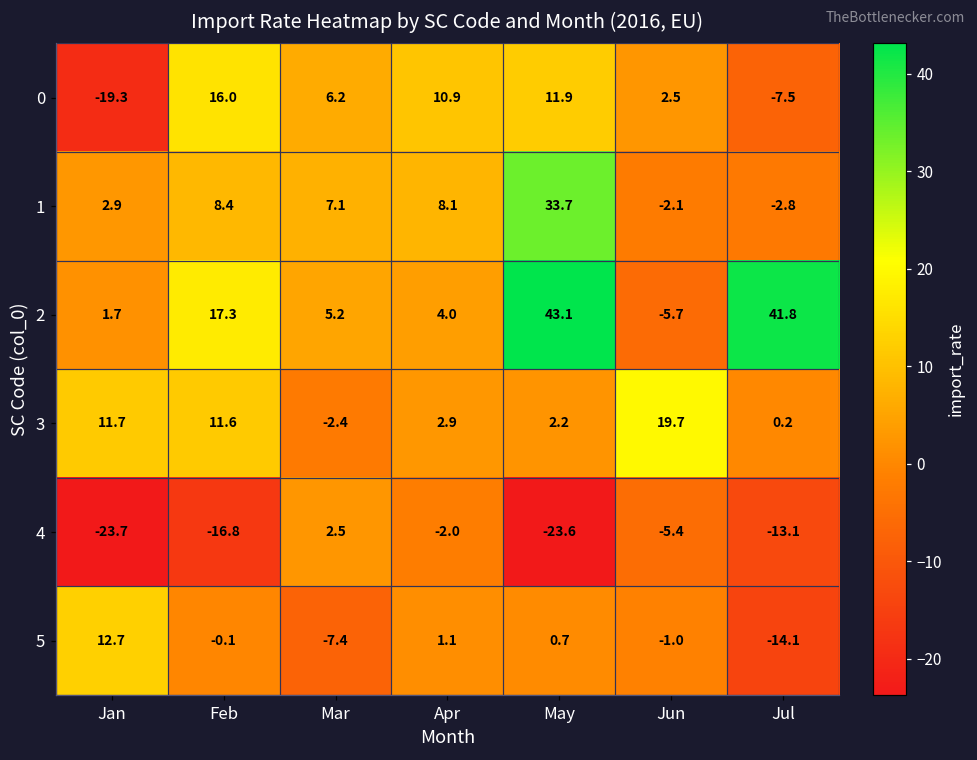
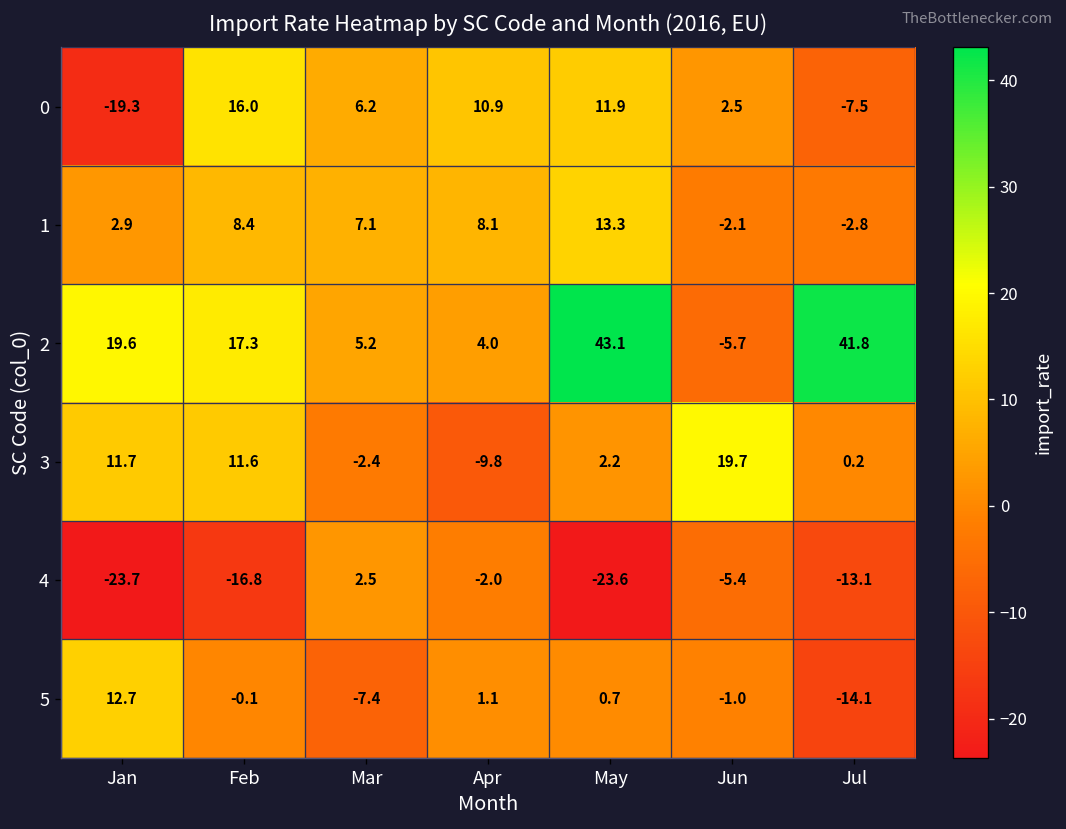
1, May: 33.7 -> 13.3
2, Jan: 1.7 -> 19.6
3, Apr: 2.9 -> -9.8
